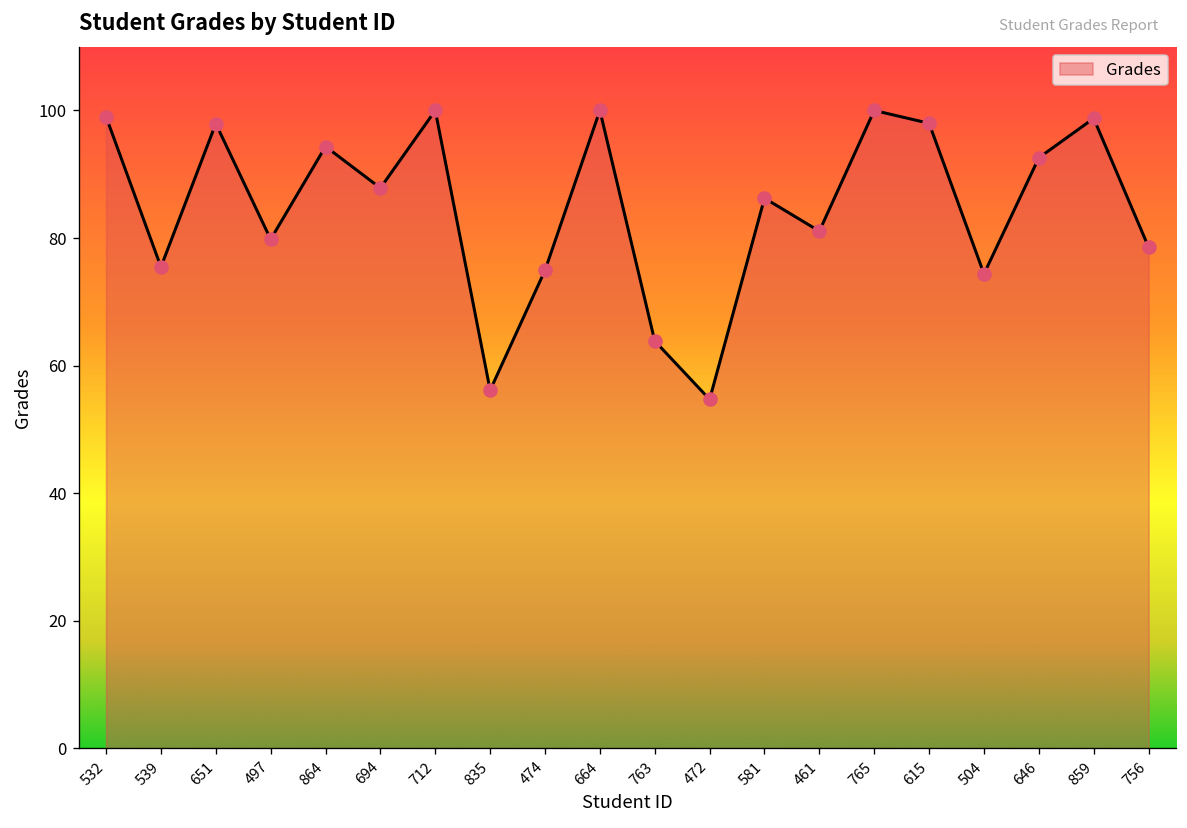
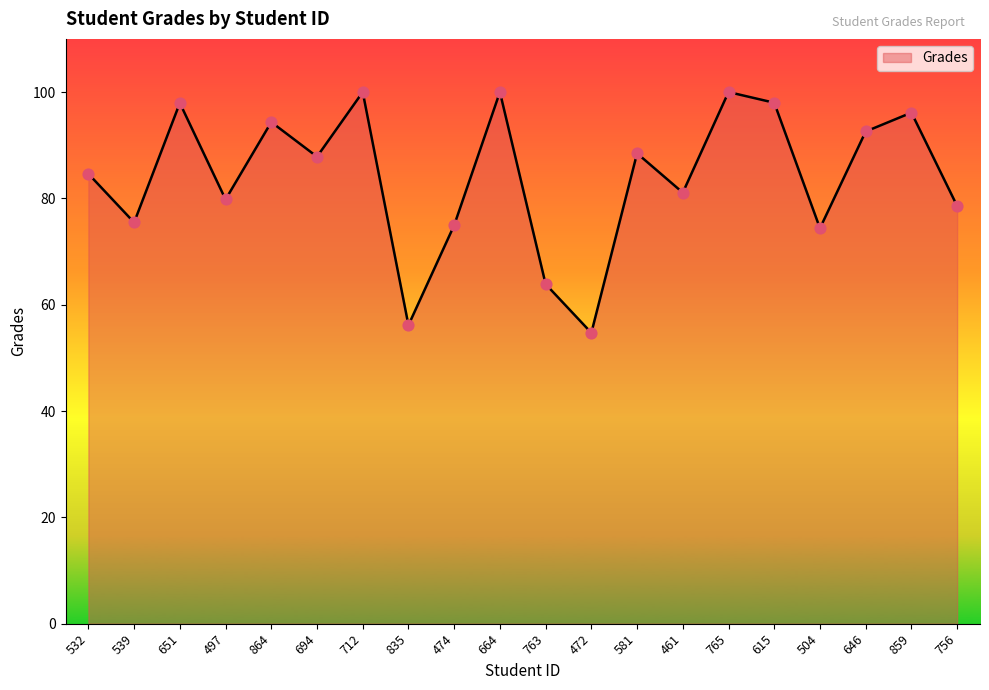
532: 99 -> 85
581: 86 -> 88
859: 99 -> 96
